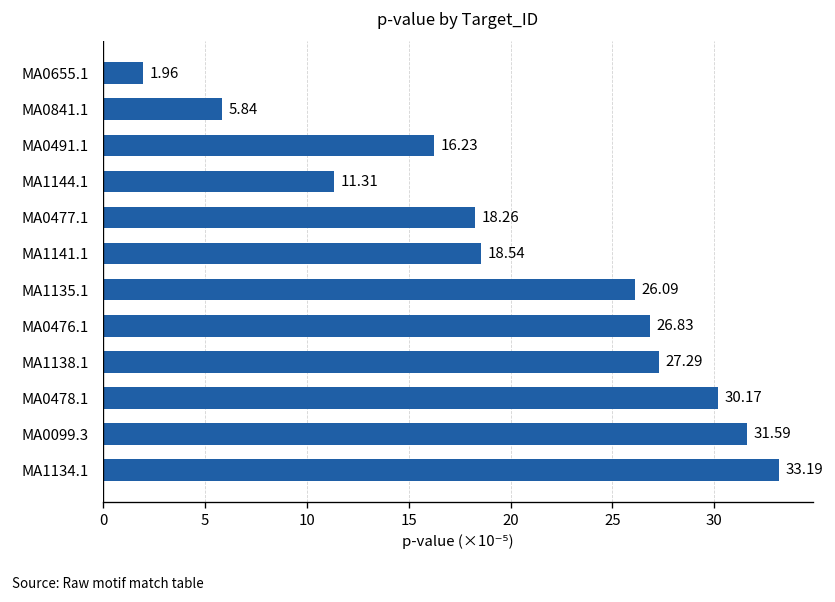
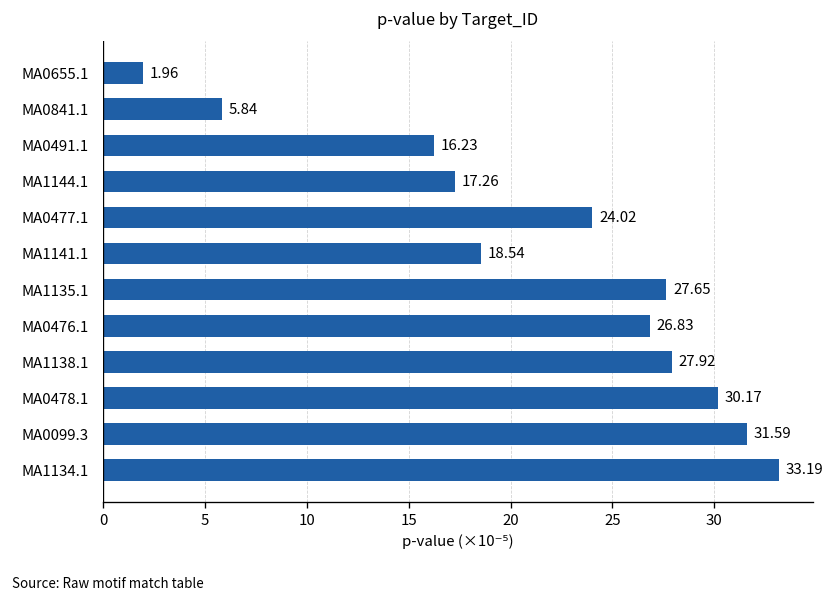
MA1144.1: 11.31 -> 17.26
MA0477.1: 18.26 -> 24.02
MA1135.1: 26.09 -> 27.65
MA1138.1: 27.29 -> 27.92
